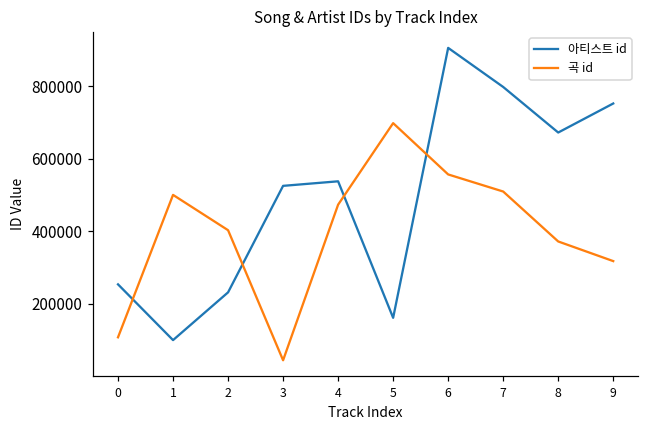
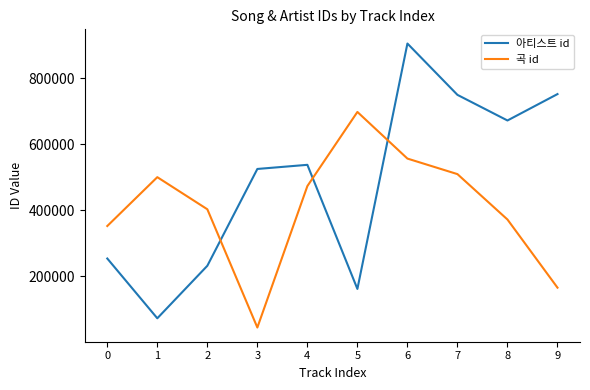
곡 id, 0: 110000 -> 350000
아티스트 id, 1: 100000 -> 70000
아티스트 id, 7: 800000 -> 750000
곡 id, 9: 320000 -> 170000
